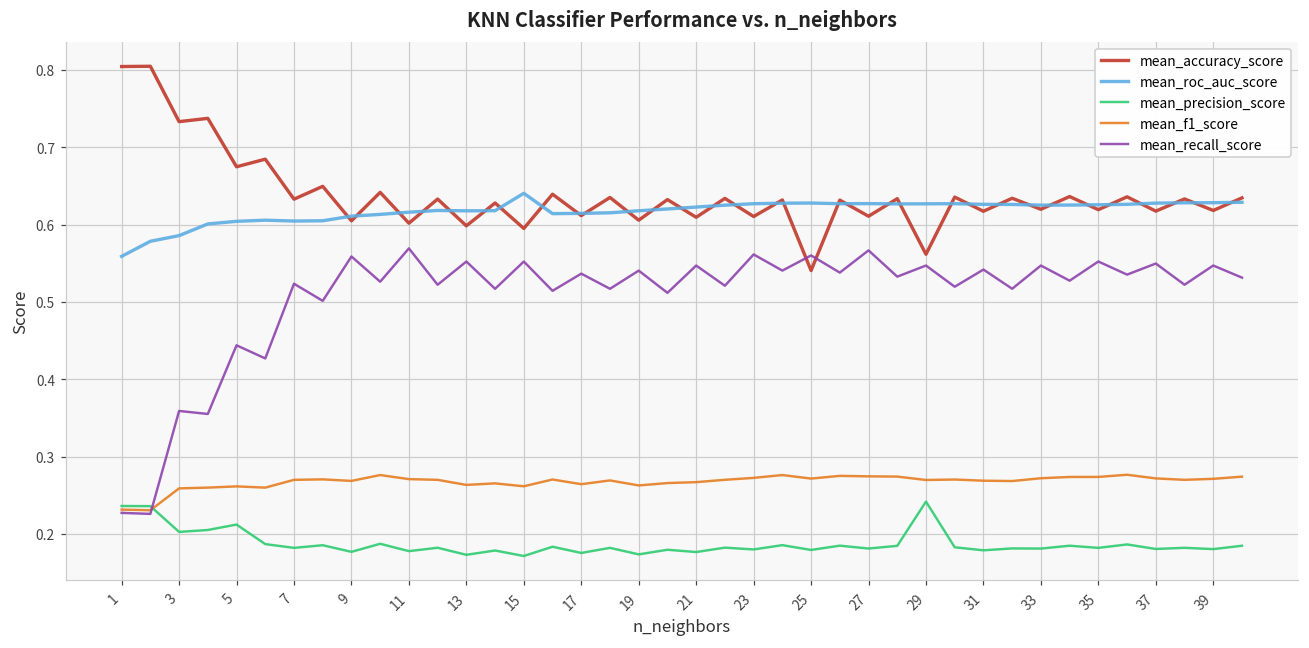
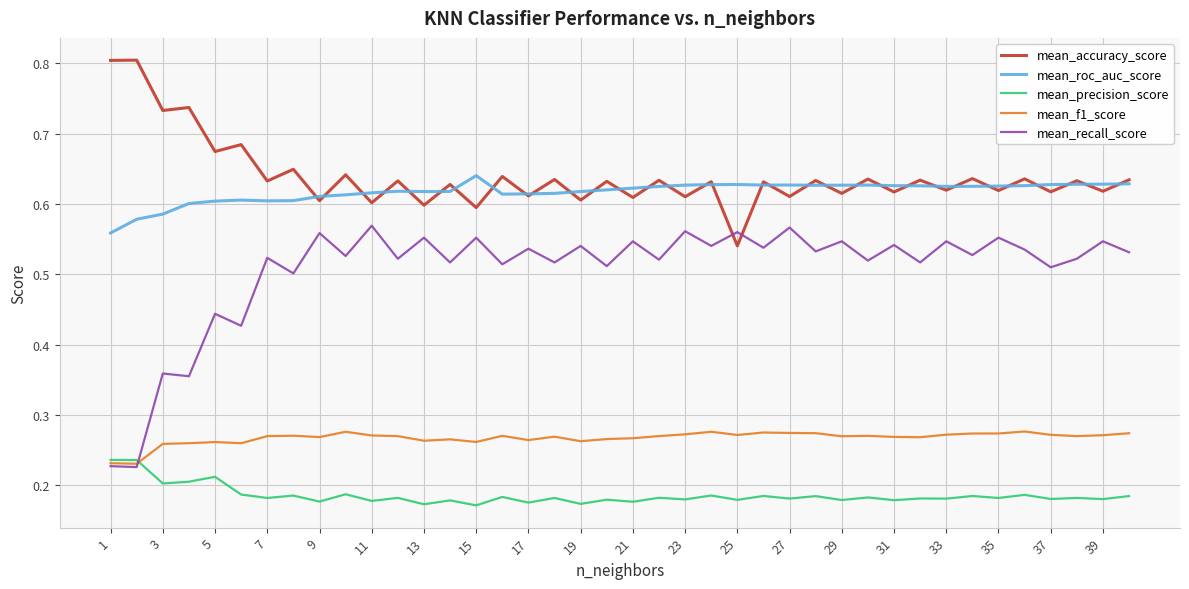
mean_accuracy_score, 29: 0.56 -> 0.62
mean_precision_score, 29: 0.24 -> 0.18
mean_recall_score, 37: 0.55 -> 0.51
